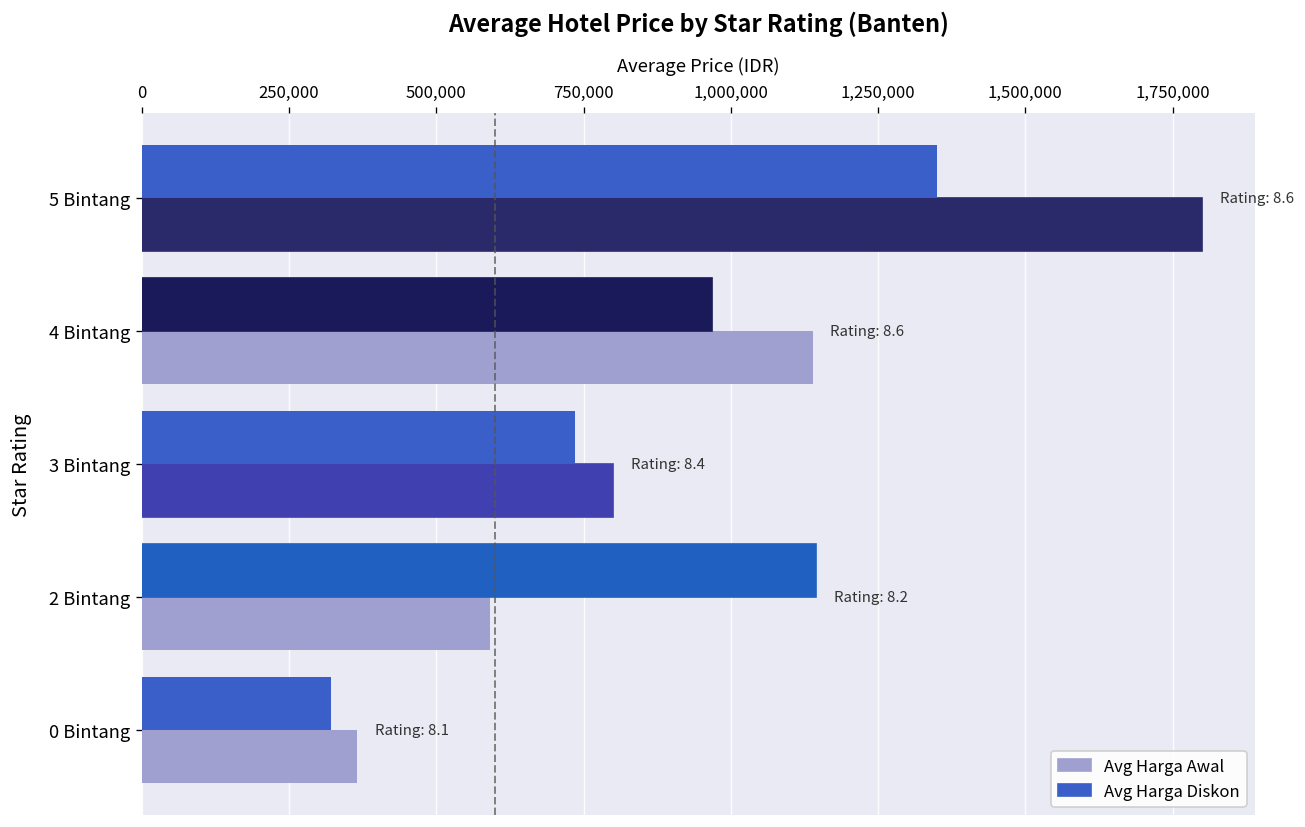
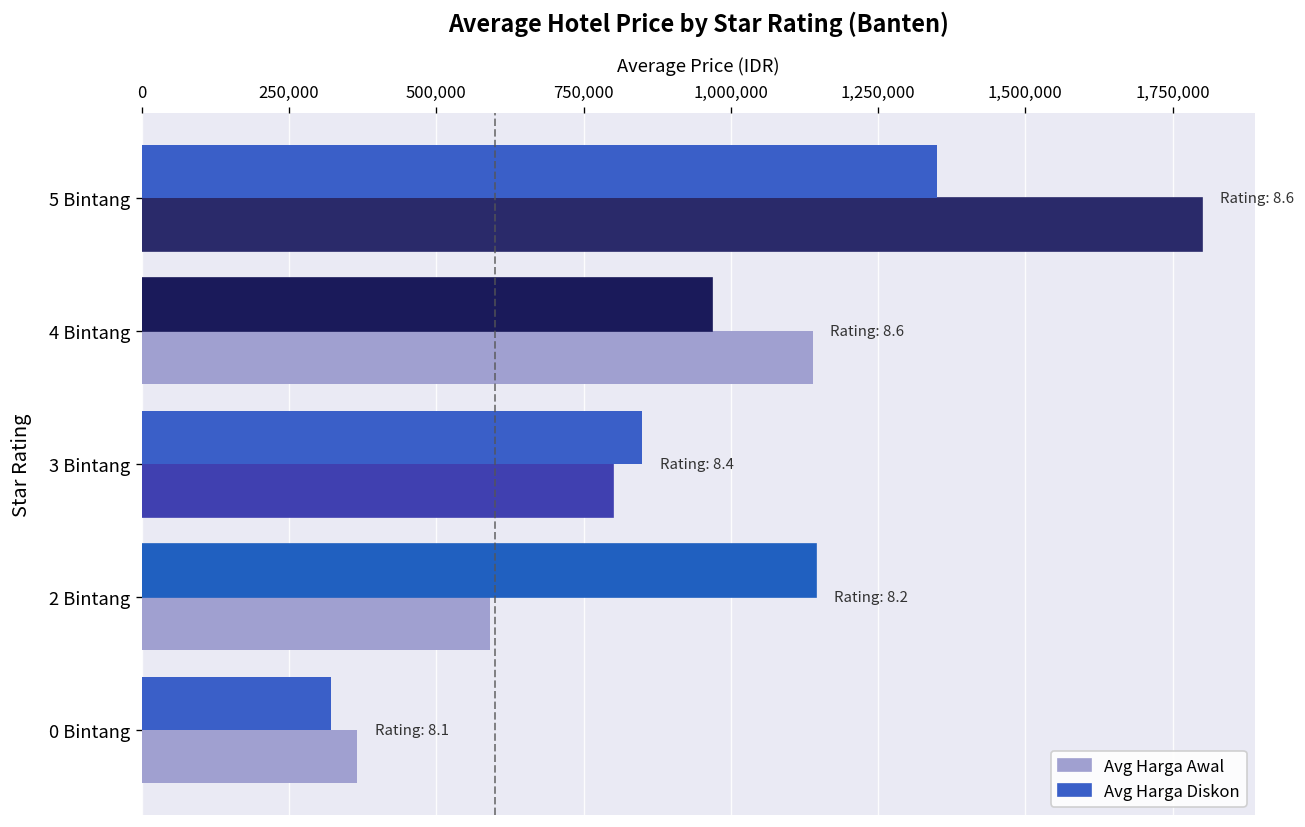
Avg Harga Diskon, 3 Bintang: 740,000 -> 850,000
